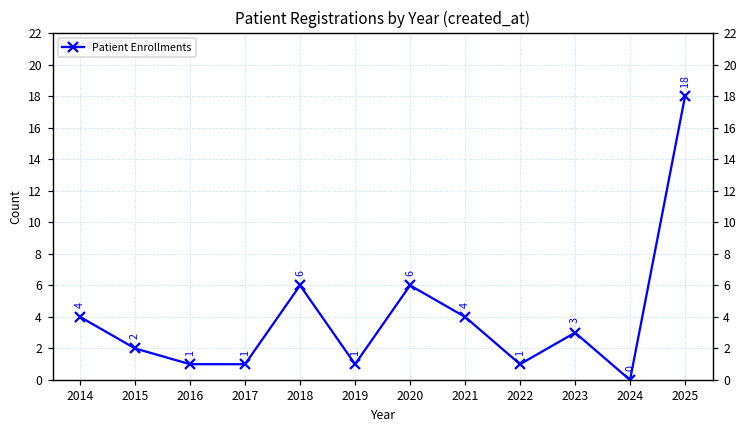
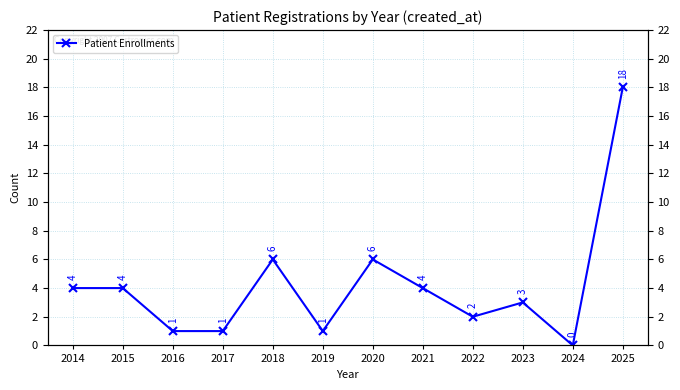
2015: 2 -> 4
2022: 1 -> 2
